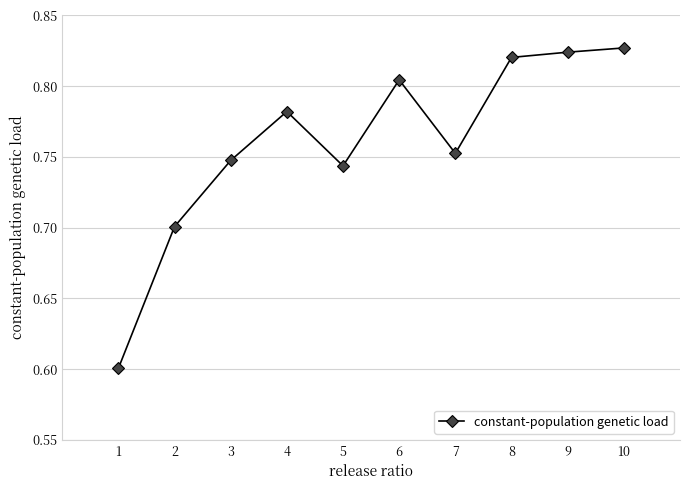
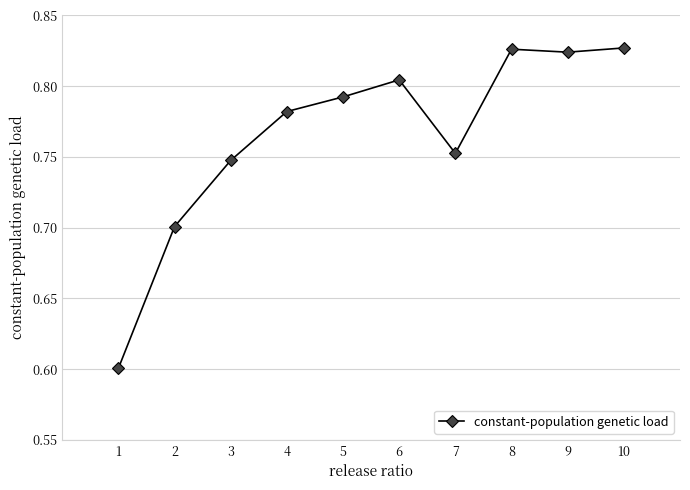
5: 0.744 -> 0.792
8: 0.820 -> 0.826
